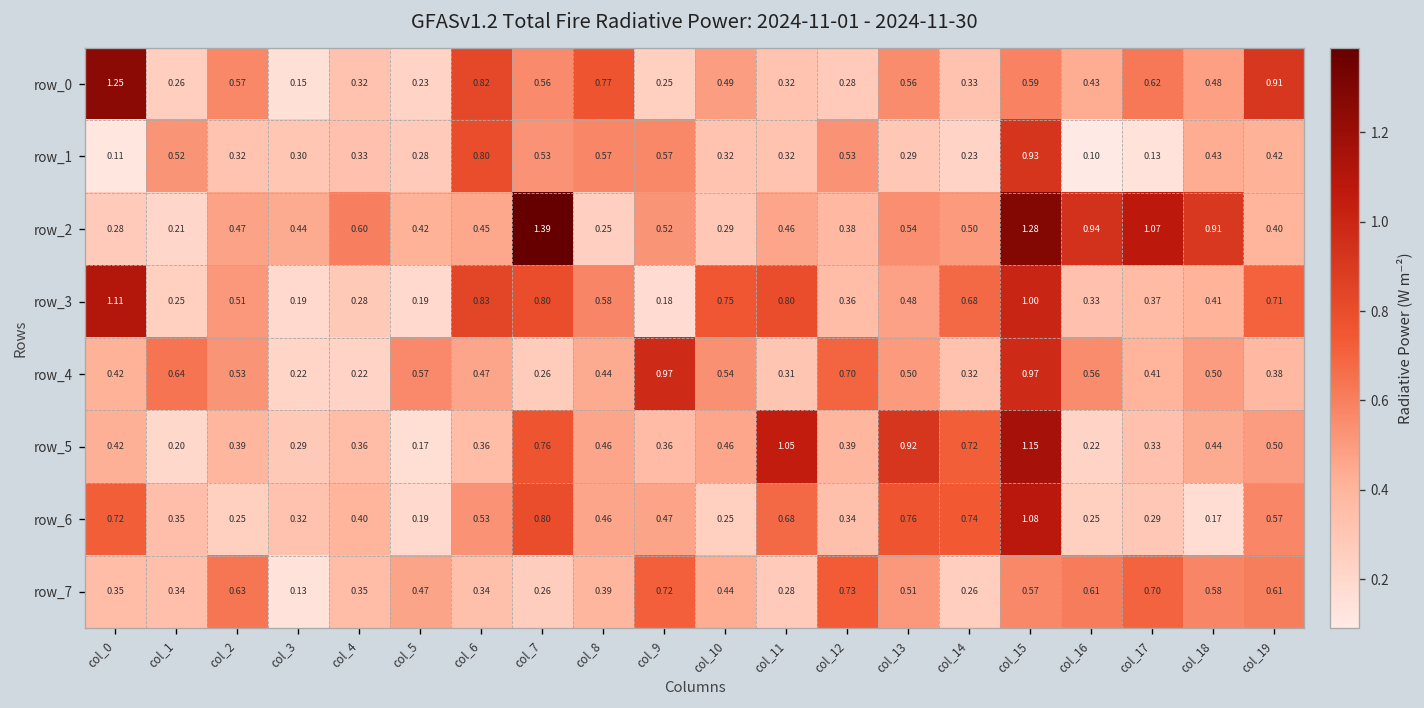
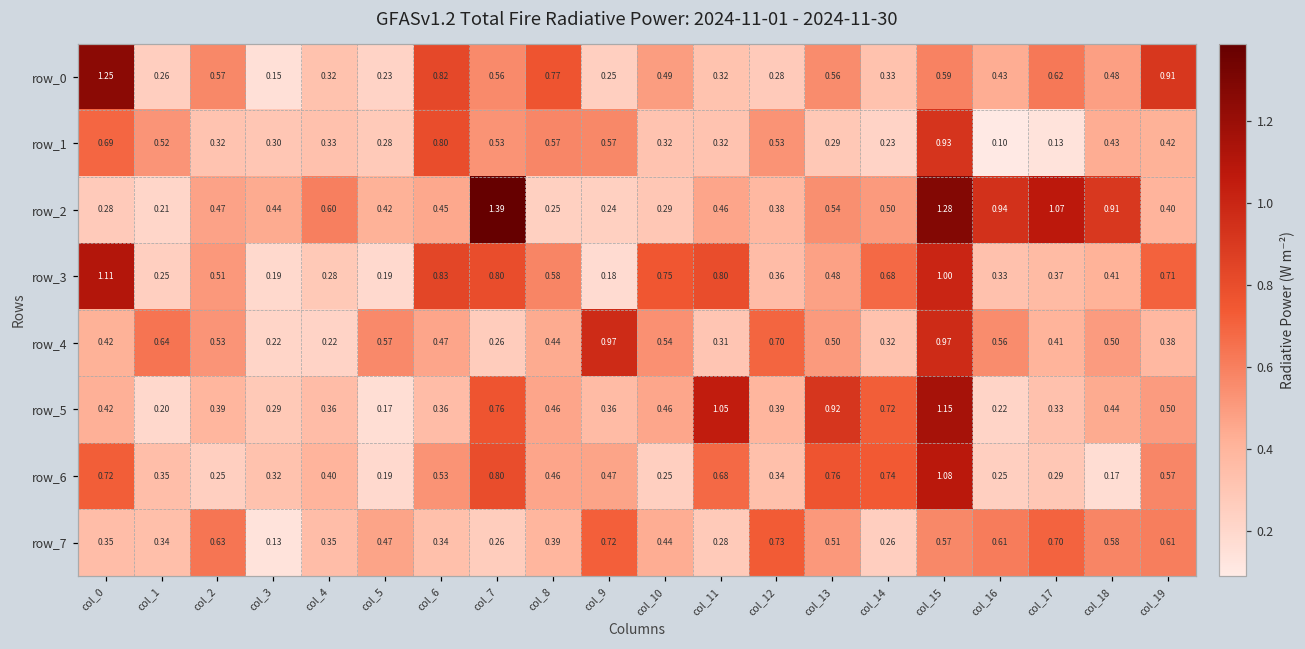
row_1, col_0: 0.11 -> 0.69
row_2, col_9: 0.52 -> 0.24
